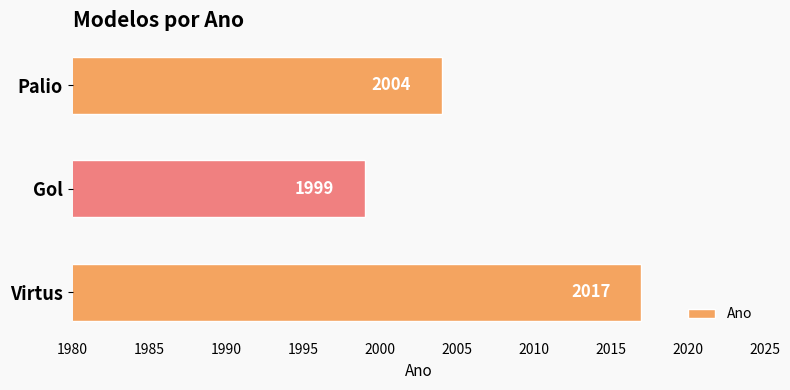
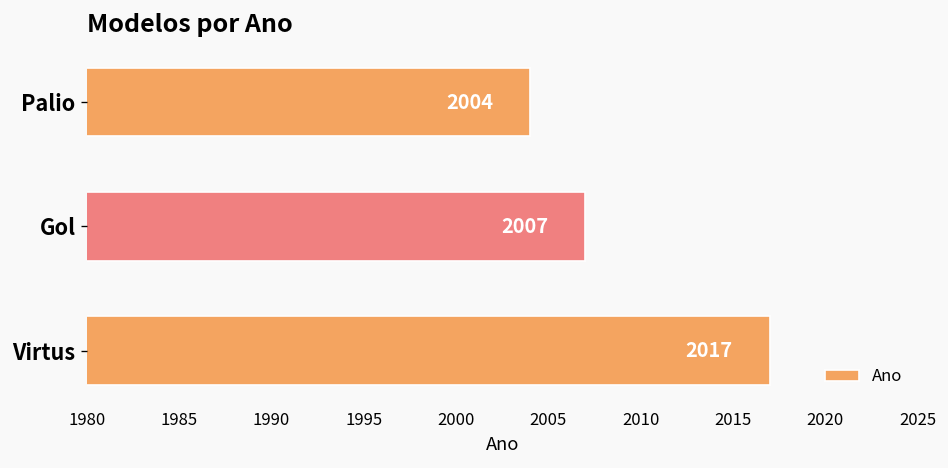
Gol: 1999 -> 2007
